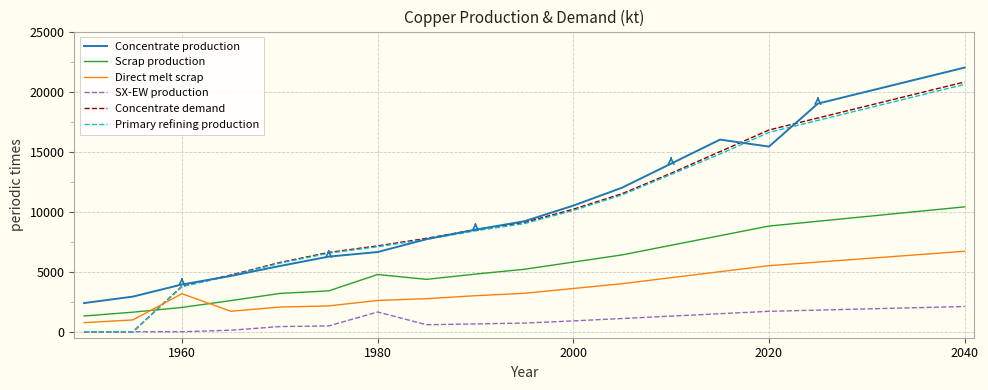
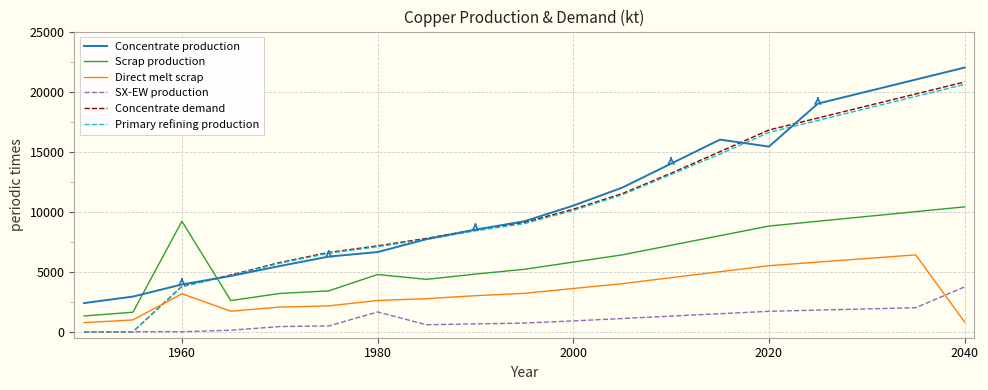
Scrap production, 1960: 2000 -> 9200
Direct melt scrap, 2040: 6700 -> 800
SX-EW production, 2040: 2100 -> 3700
